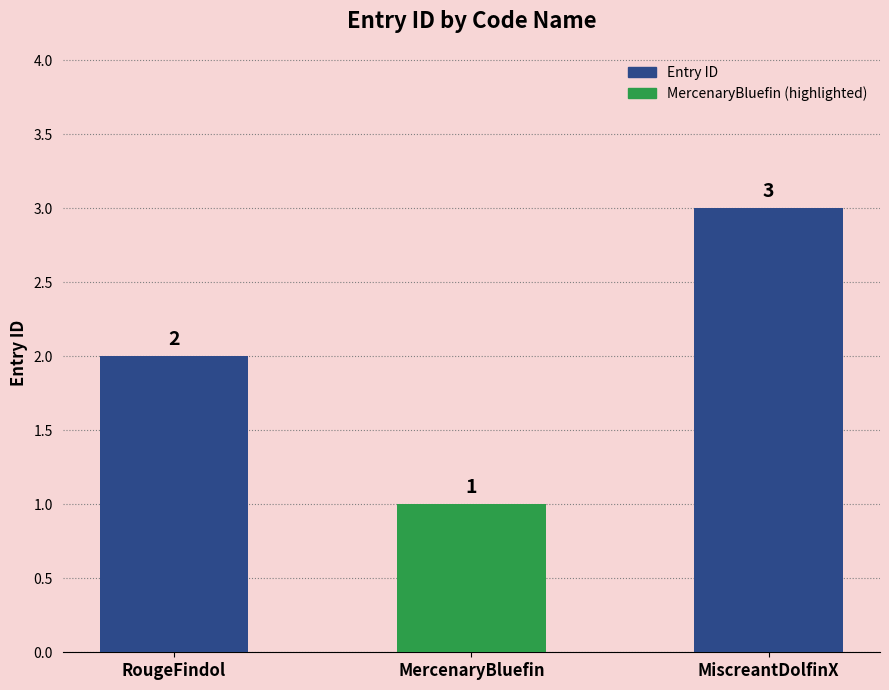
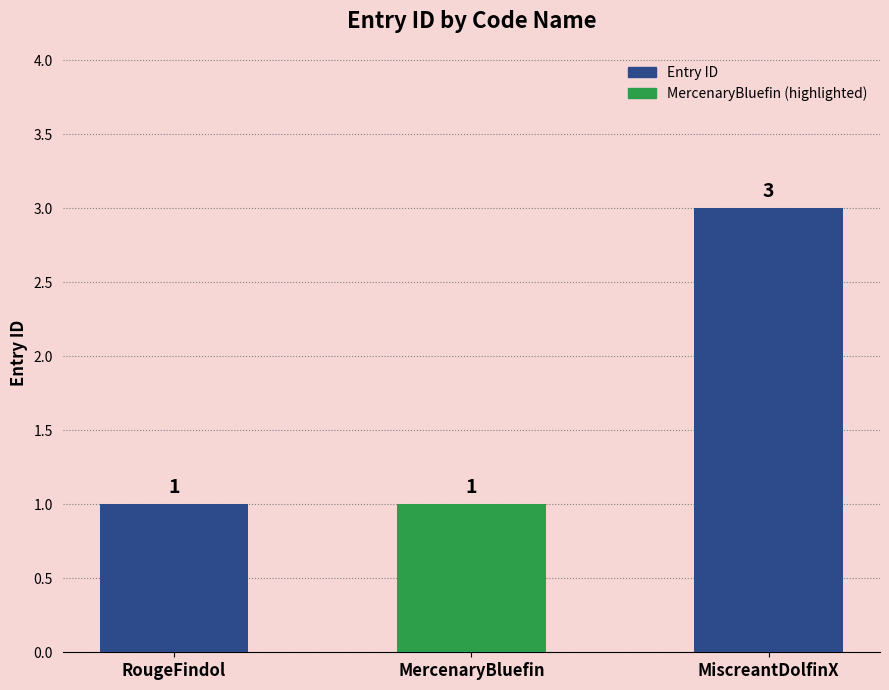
RougeFindol: 2 -> 1
